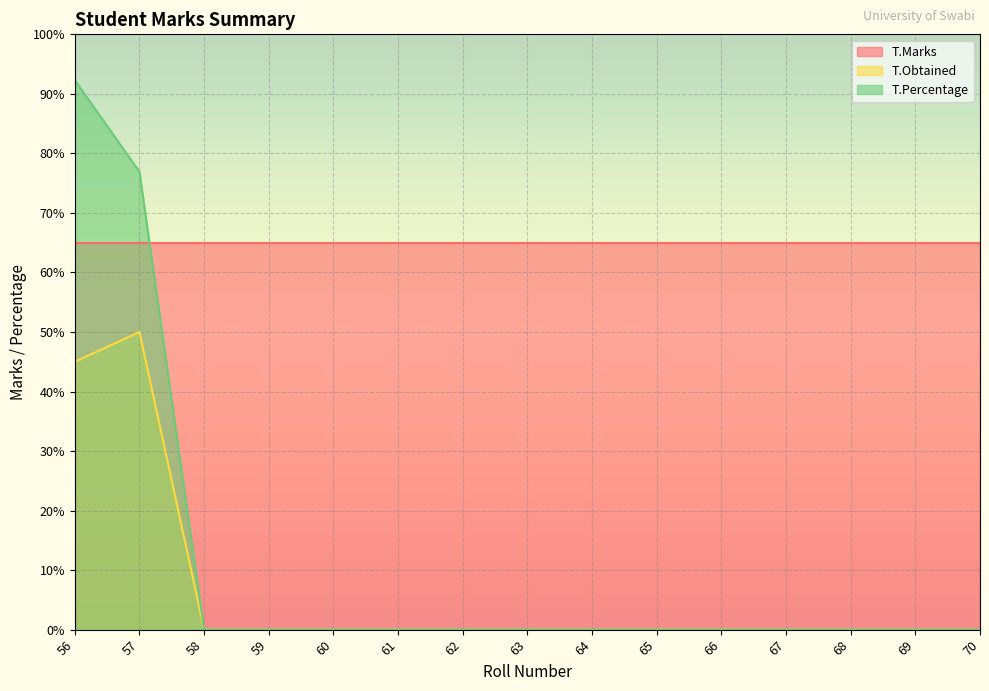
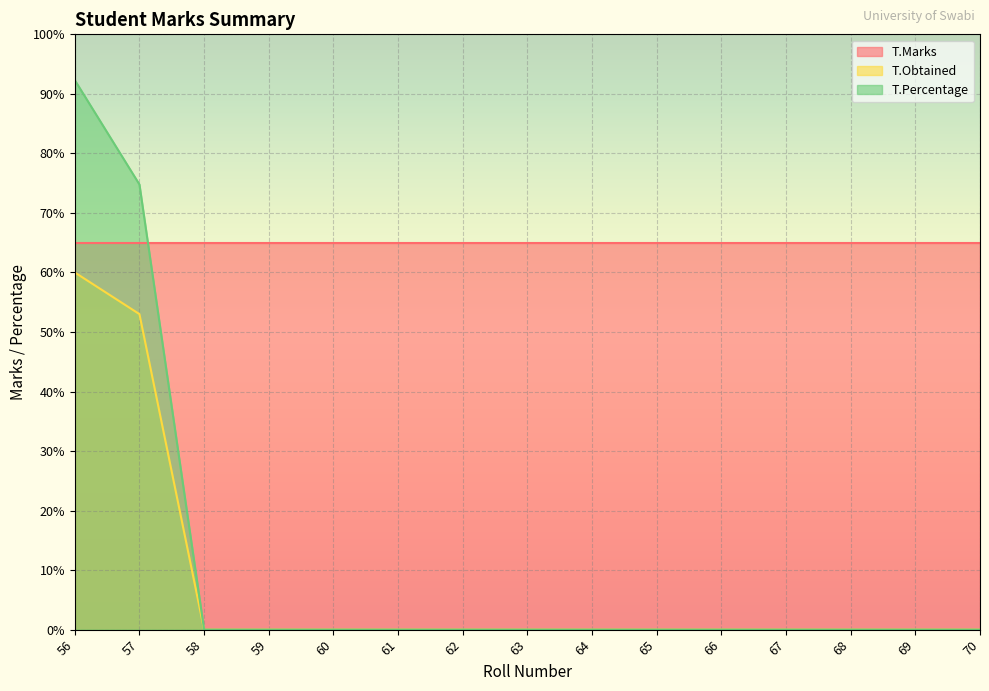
T.Obtained, 56: 45% -> 60%
T.Obtained, 57: 50% -> 53%
T.Percentage, 57: 77% -> 75%
